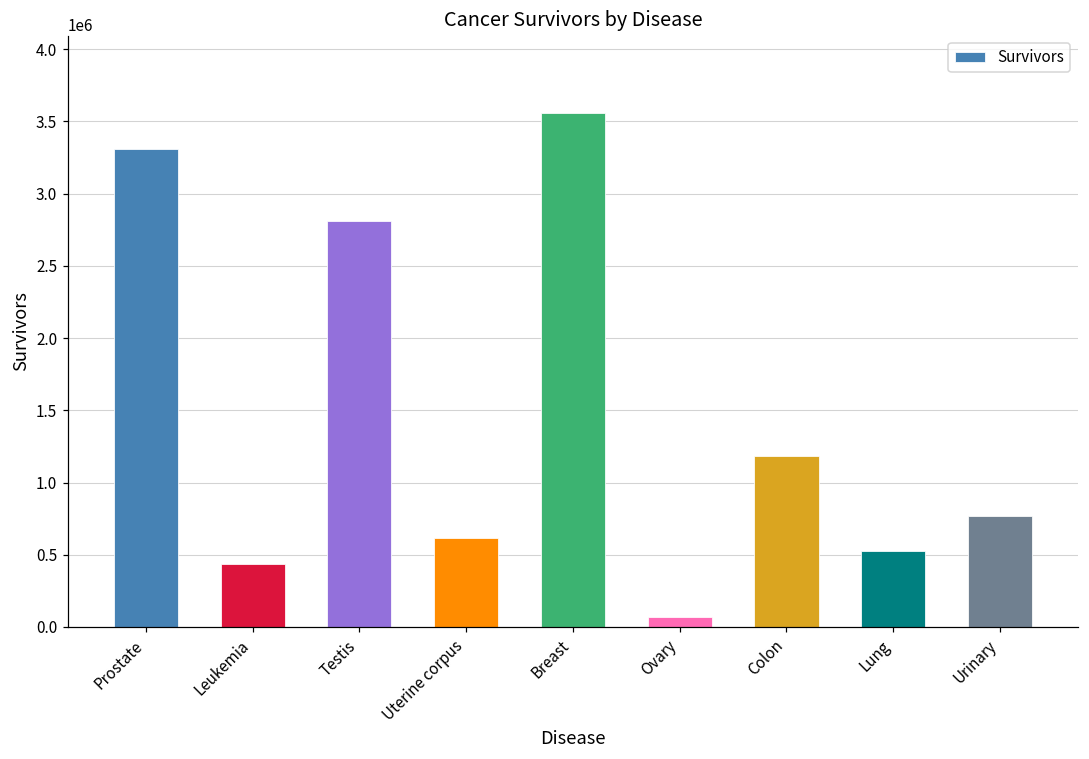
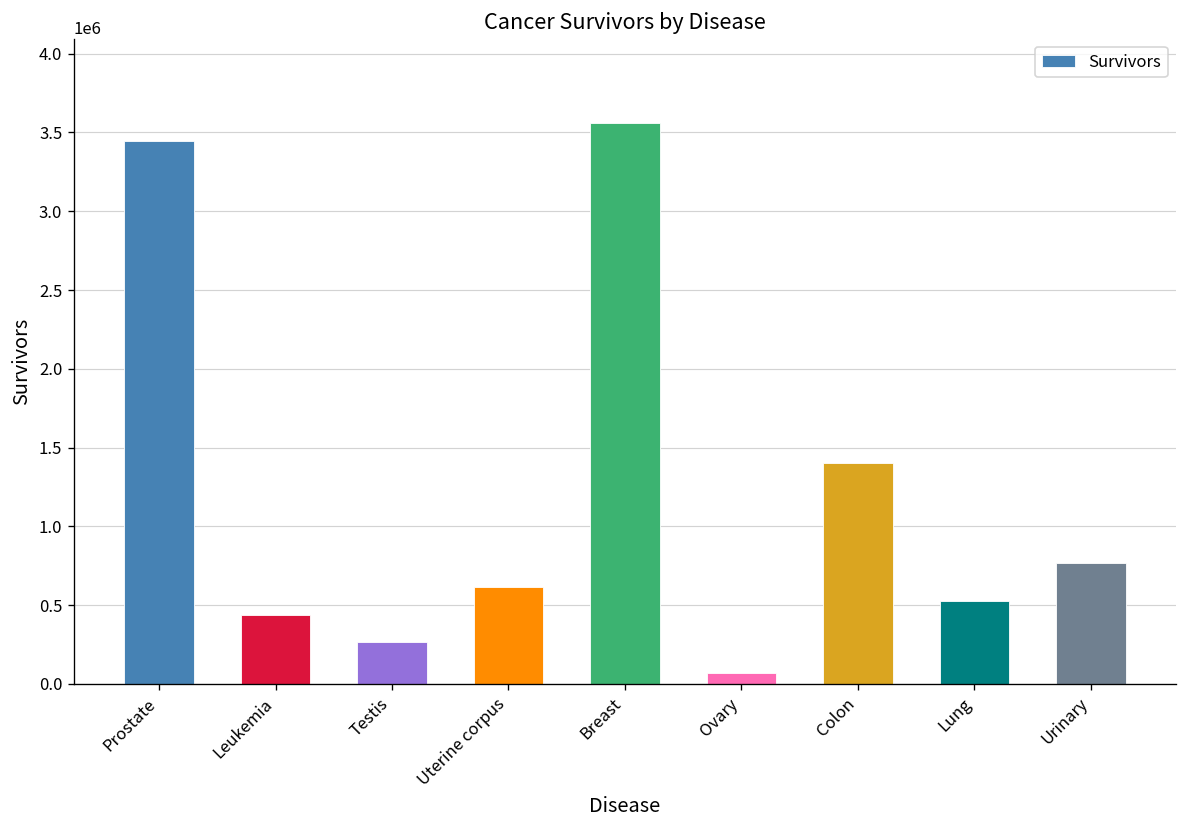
Prostate: 3310000 -> 3450000
Testis: 2810000 -> 270000
Colon: 1180000 -> 1400000
